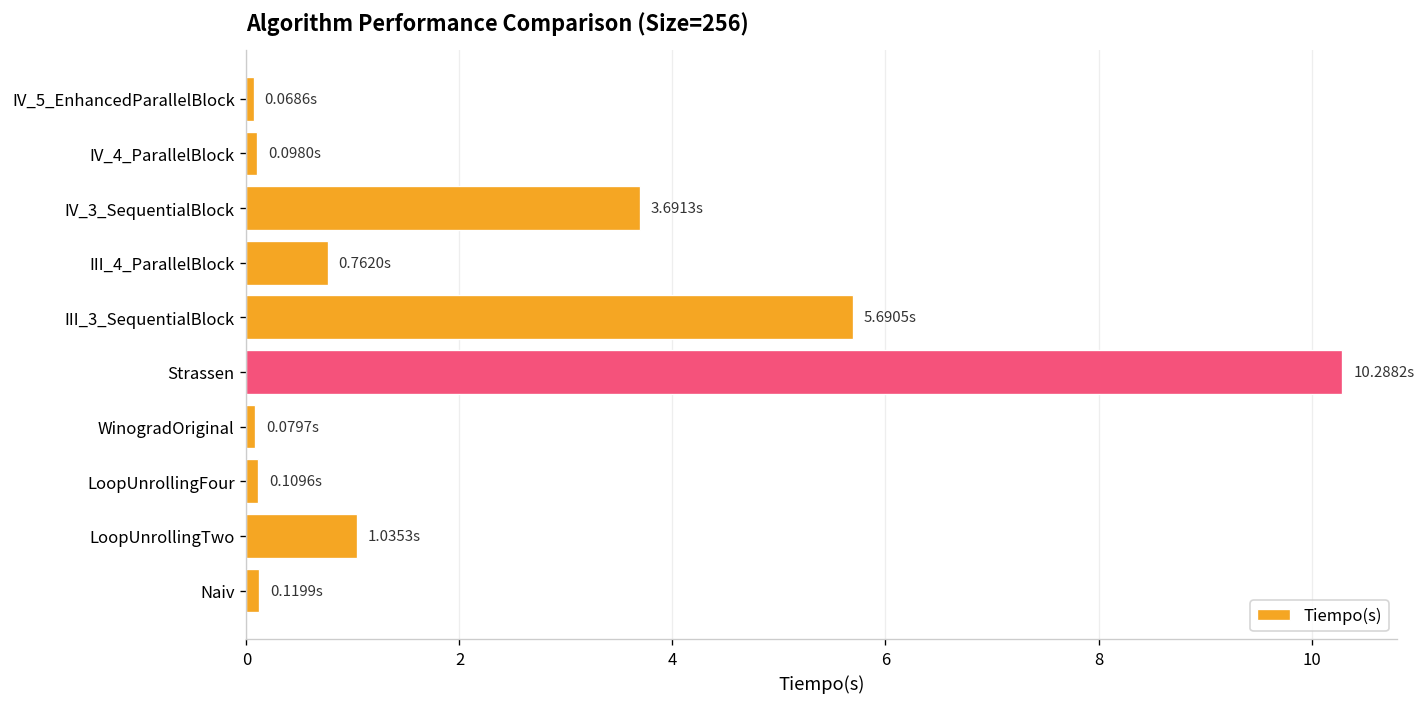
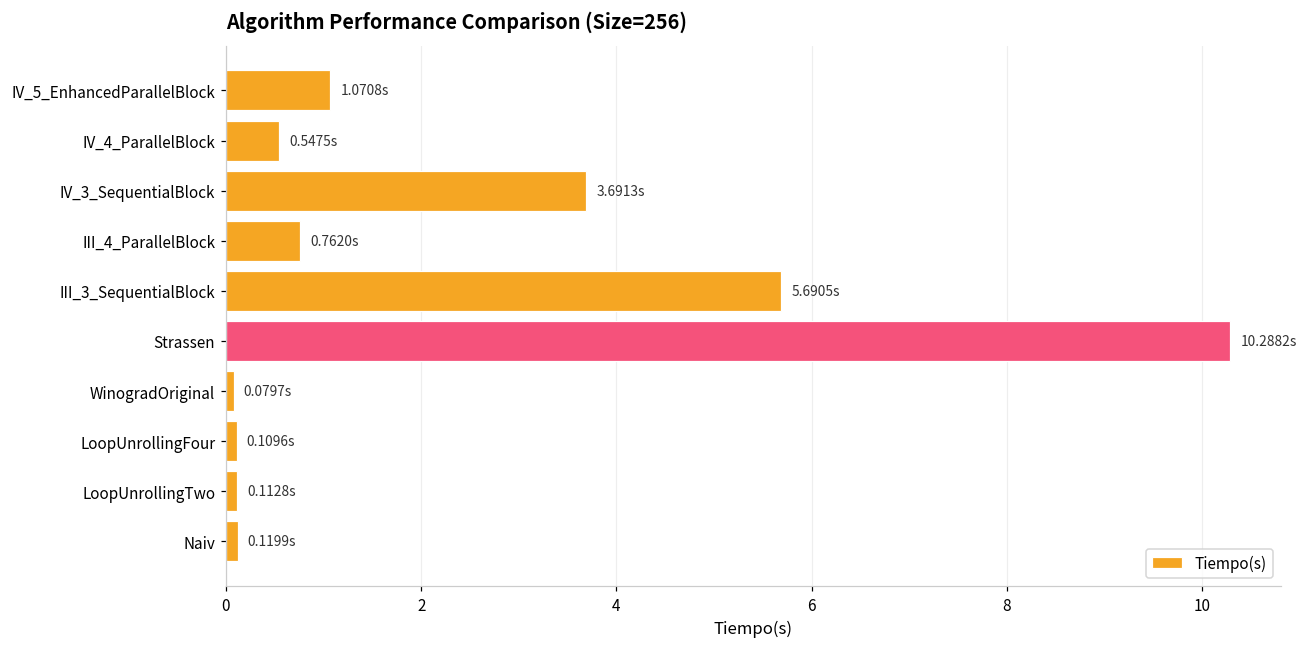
IV_5_EnhancedParallelBlock: 0.0686s -> 1.0708s
IV_4_ParallelBlock: 0.0980s -> 0.5475s
LoopUnrollingTwo: 1.0353s -> 0.1128s
